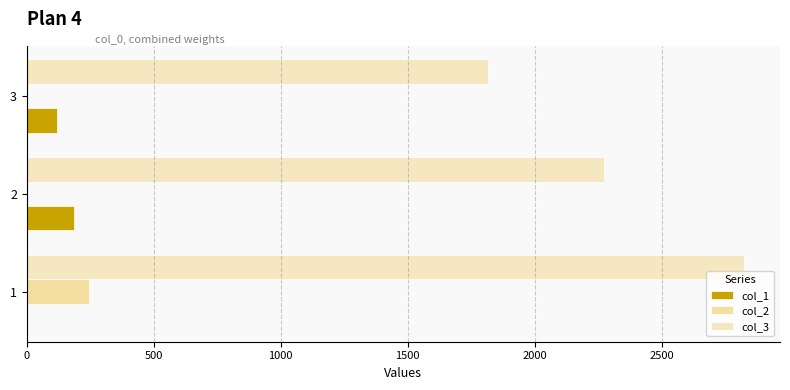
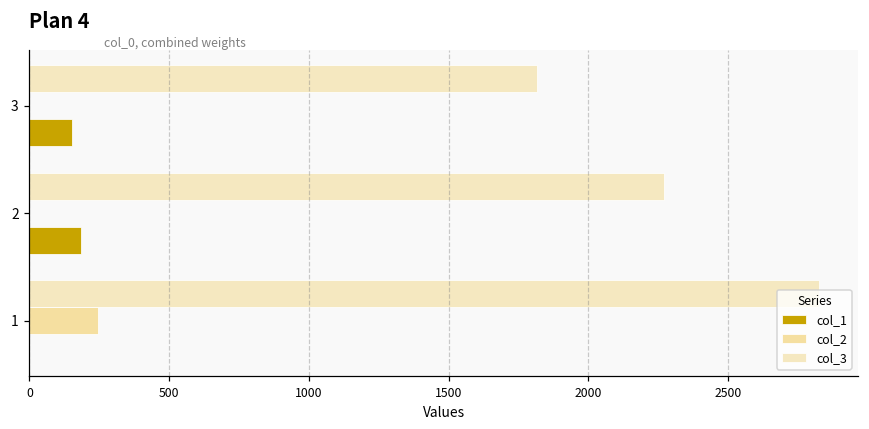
col_1, 3: 120 -> 150
